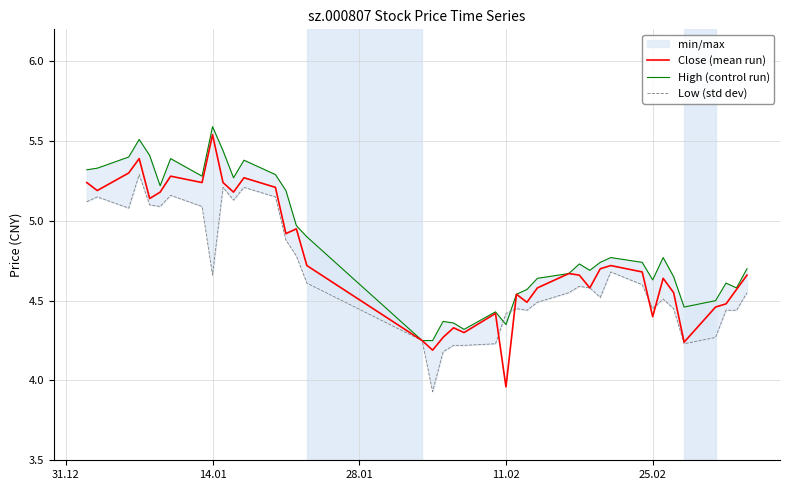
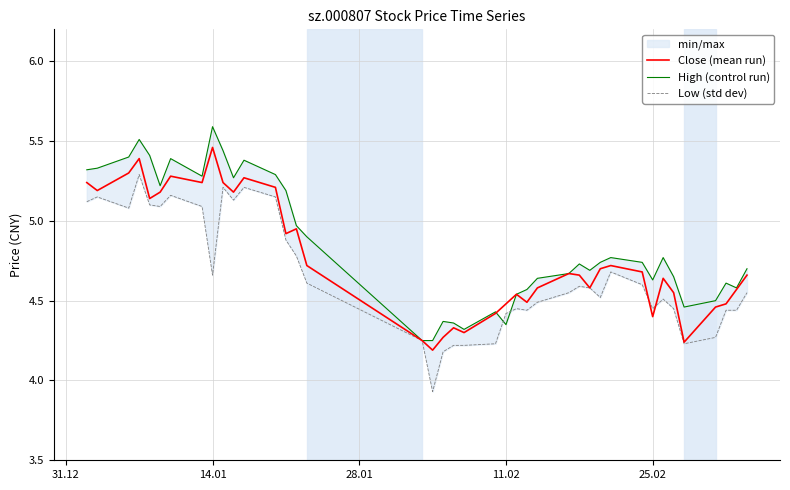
Close (mean run), 14.01: 5.54 -> 5.46
Close (mean run), 11.02: 3.96 -> 4.48
